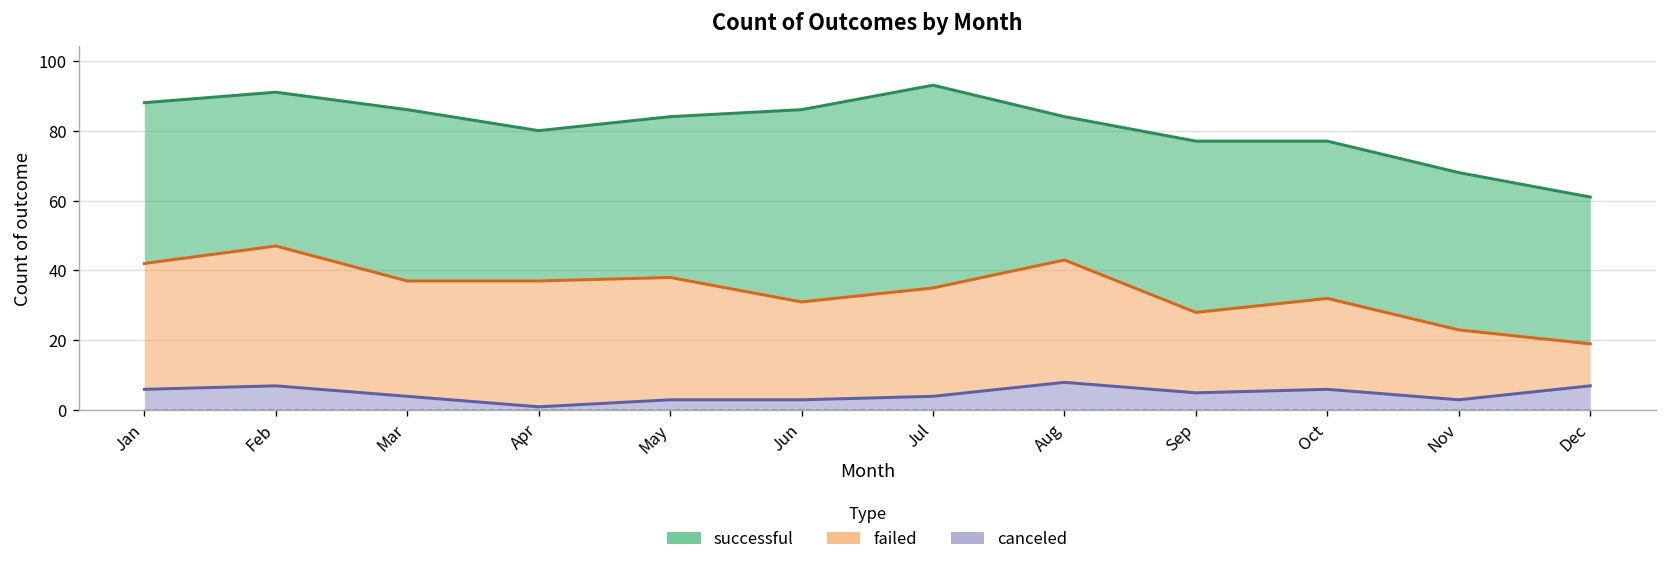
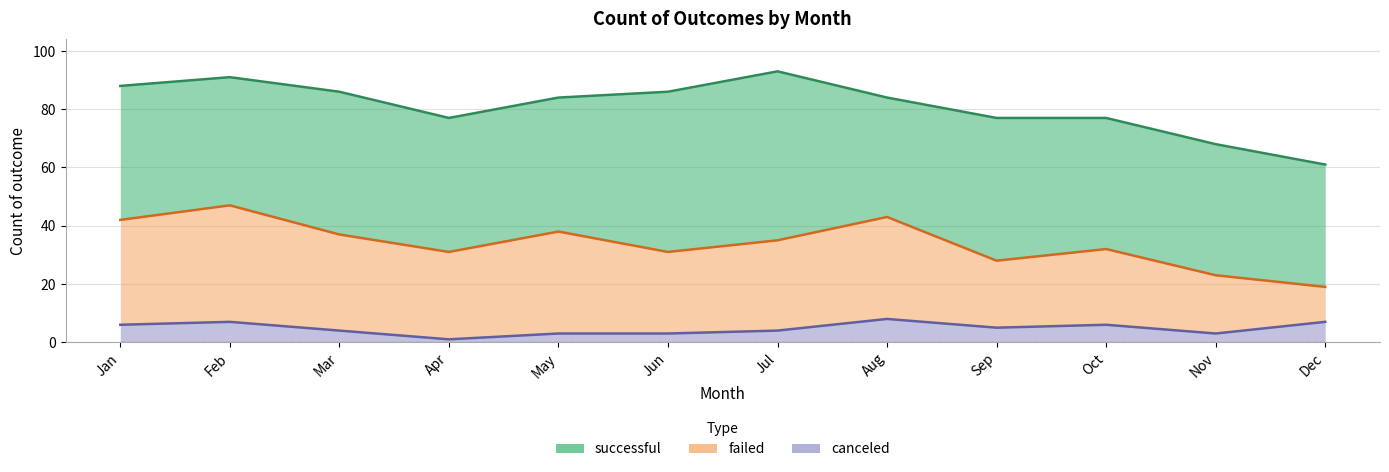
successful, Apr: 43 -> 46
failed, Apr: 36 -> 30
